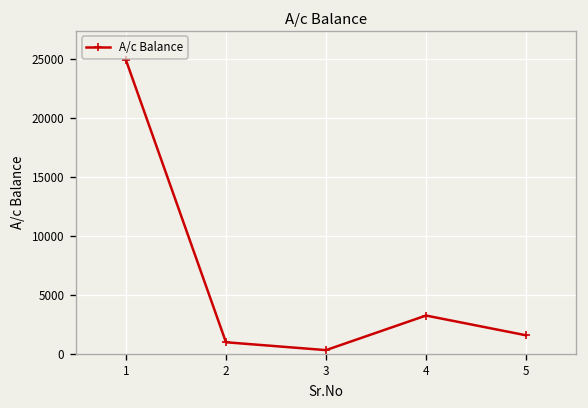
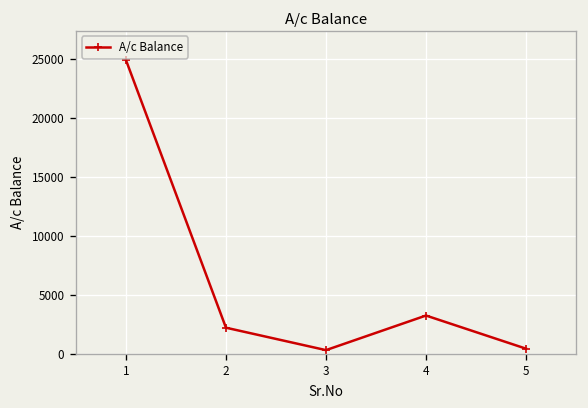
2: 1000 -> 2000
5: 2000 -> 0
